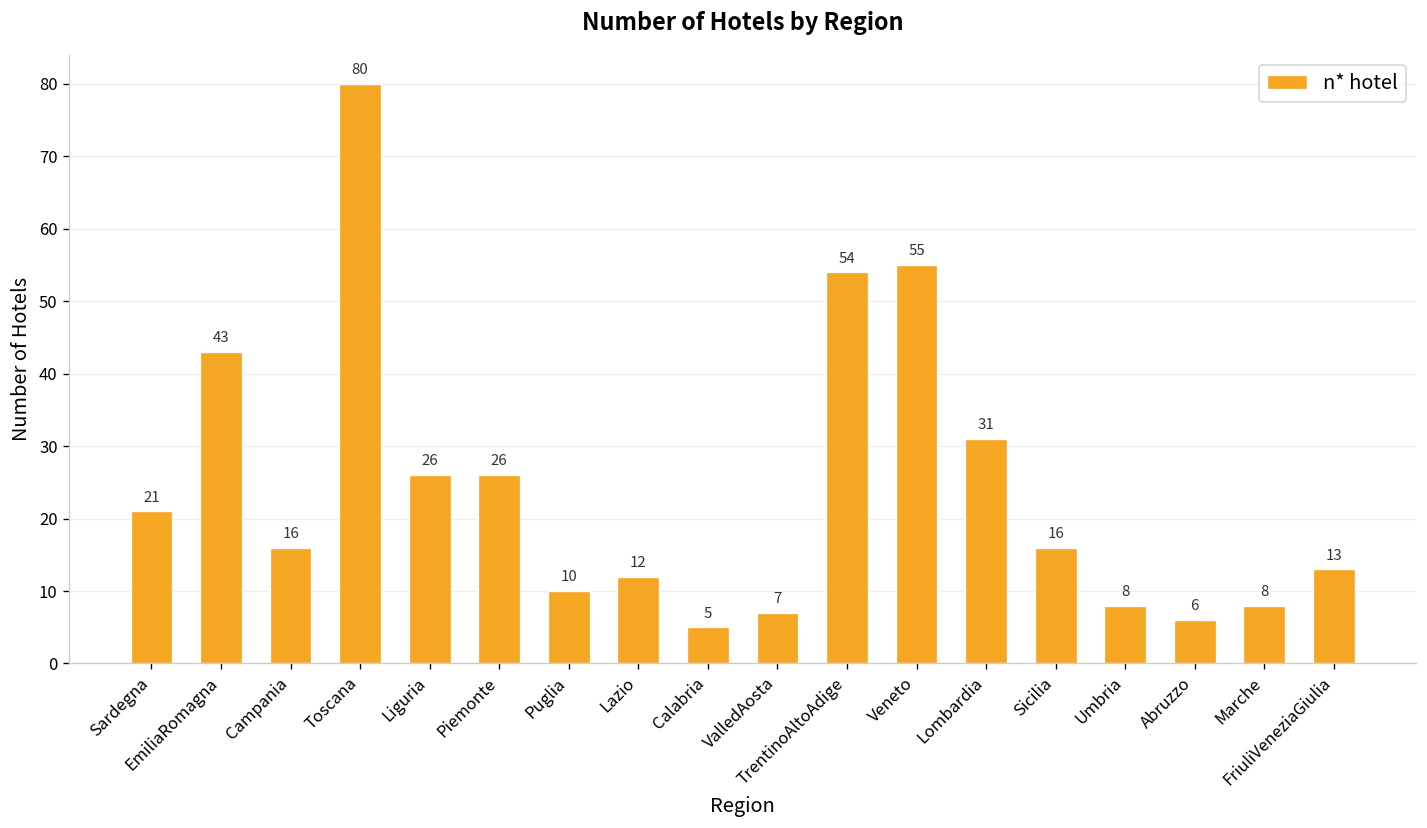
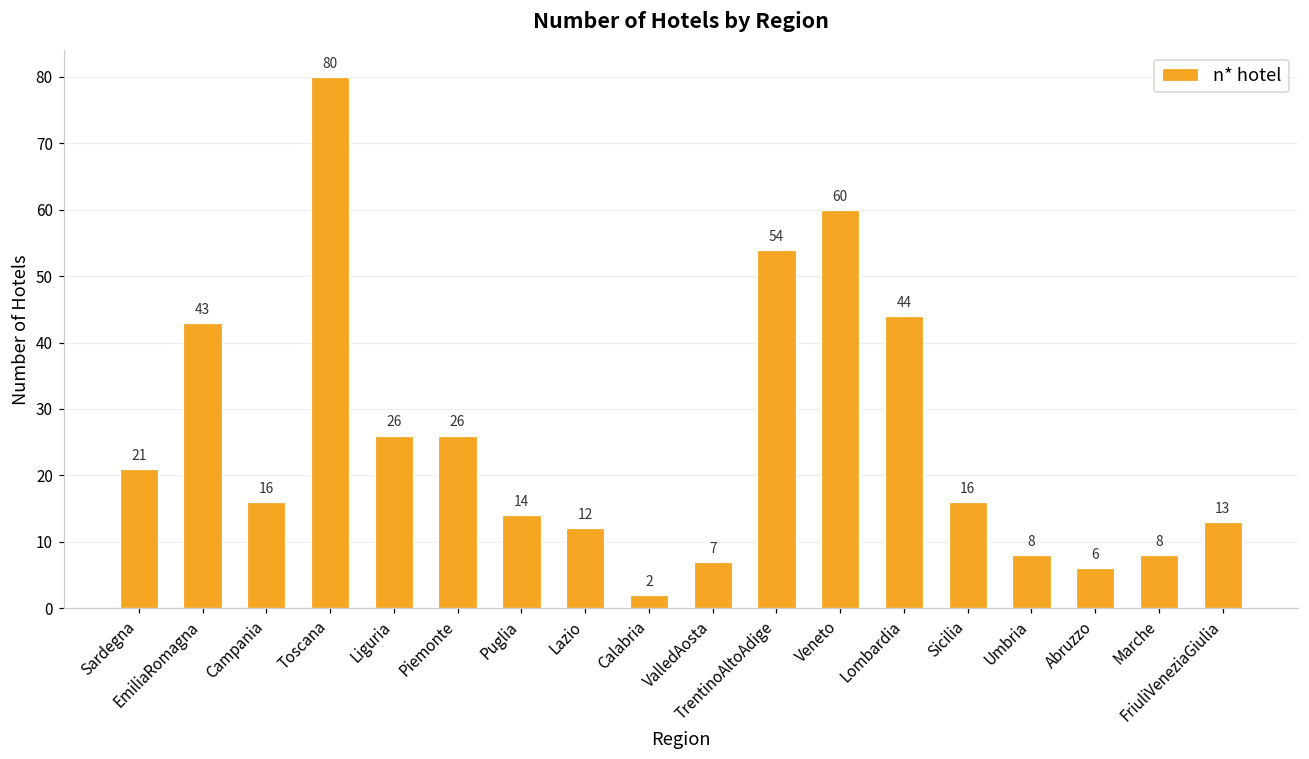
Puglia: 10 -> 14
Calabria: 5 -> 2
Veneto: 55 -> 60
Lombardia: 31 -> 44
